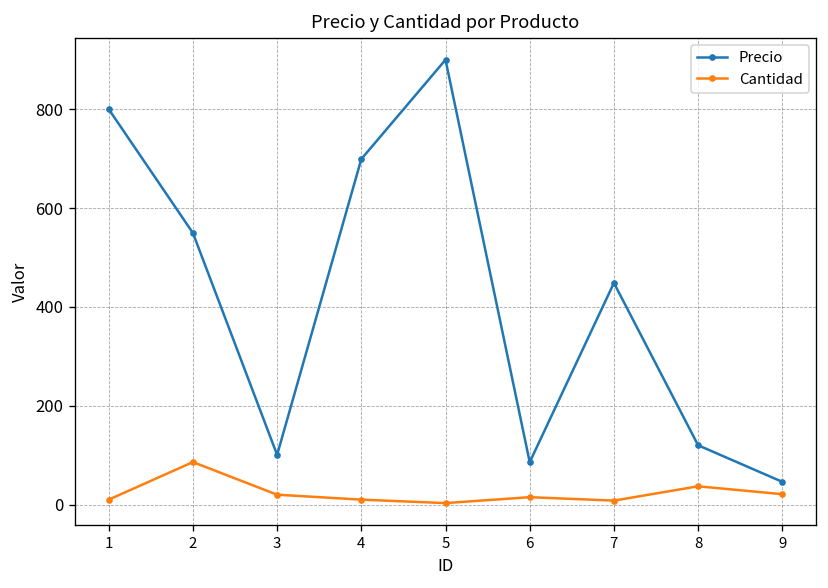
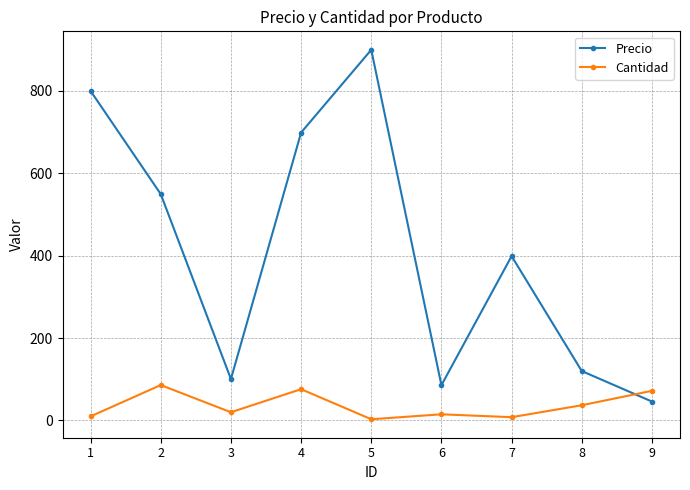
Cantidad, 4: 10 -> 80
Precio, 7: 450 -> 400
Cantidad, 9: 20 -> 70
